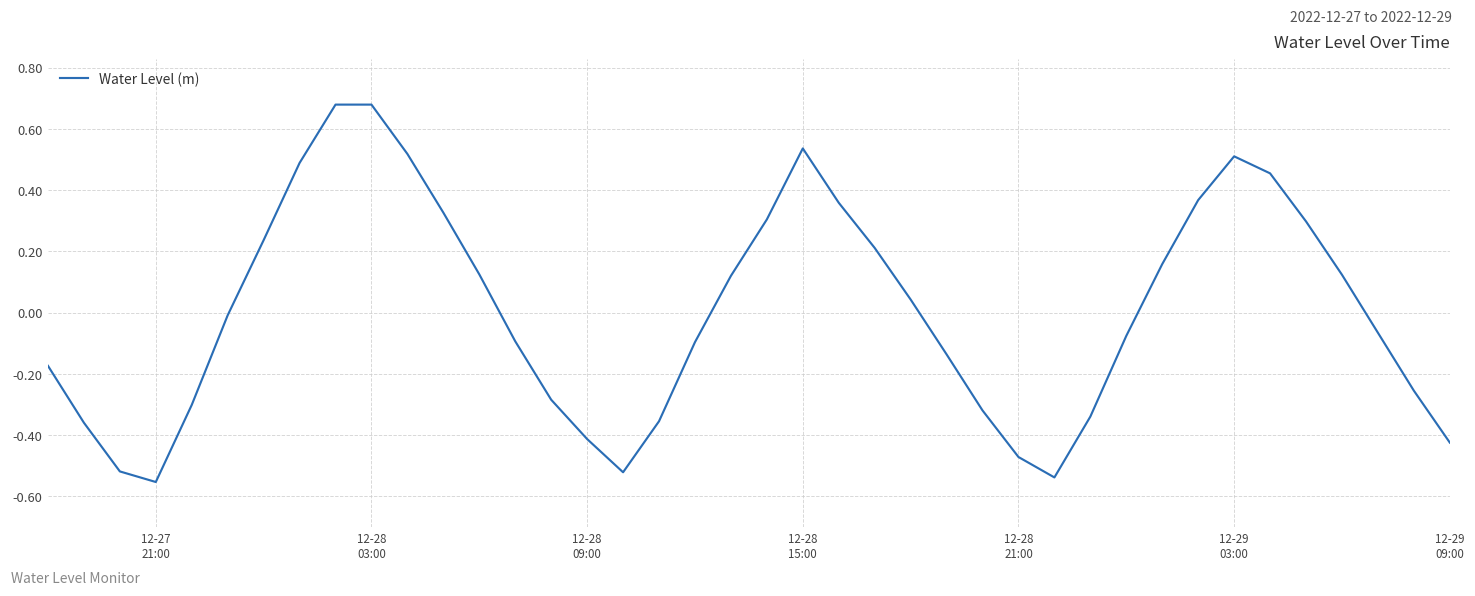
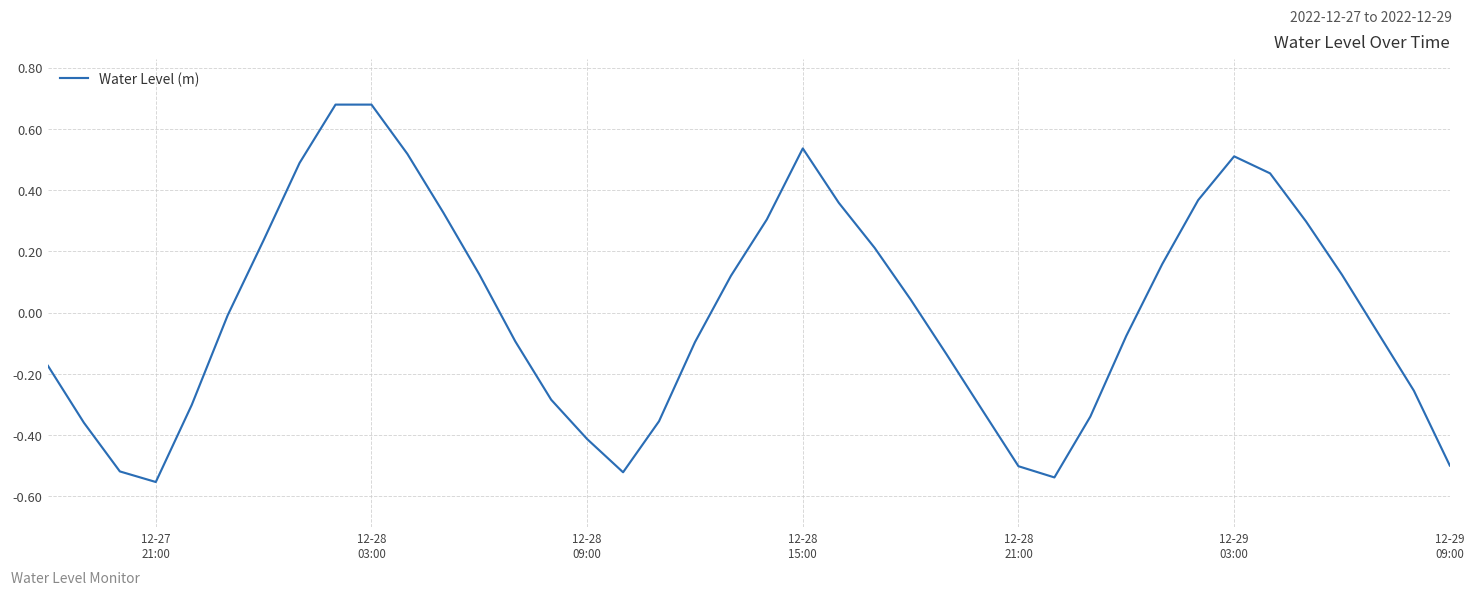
12-28 21:00: -0.47 -> -0.50
12-29 09:00: -0.42 -> -0.50
